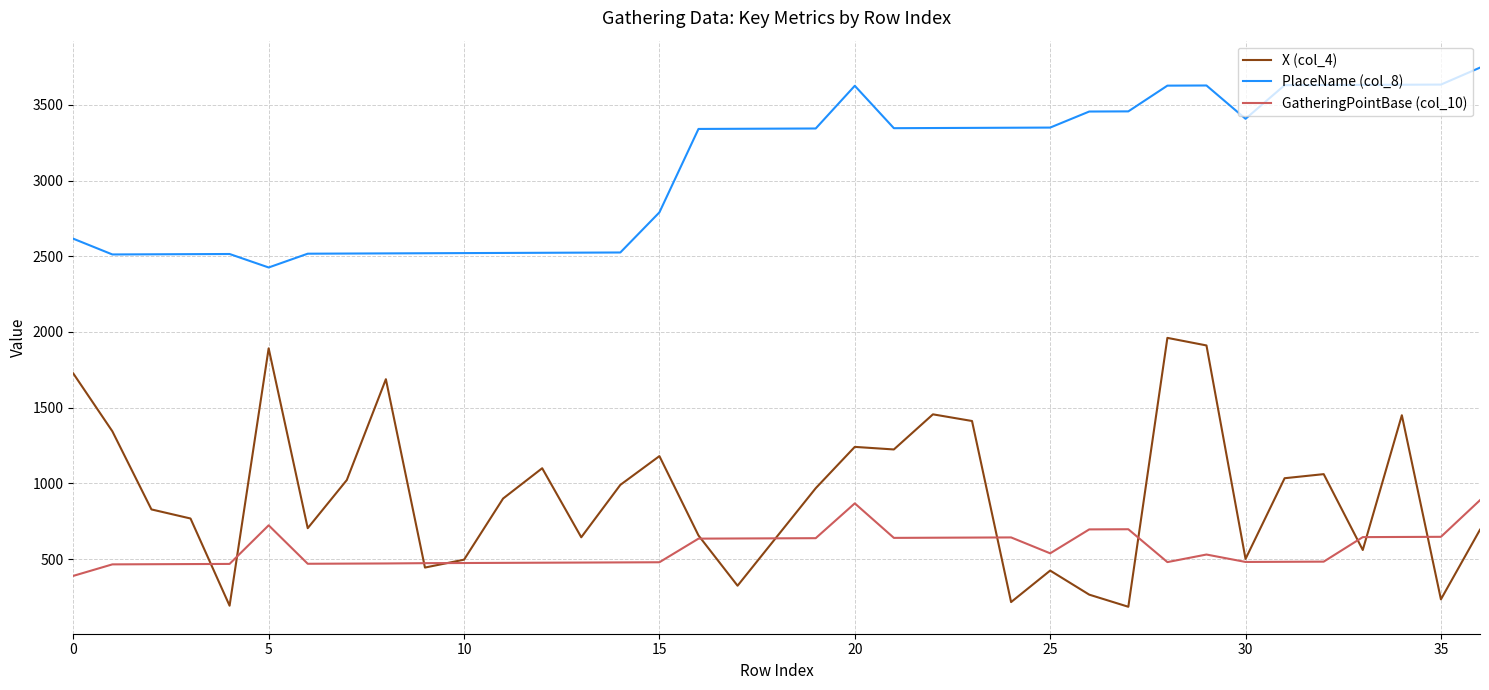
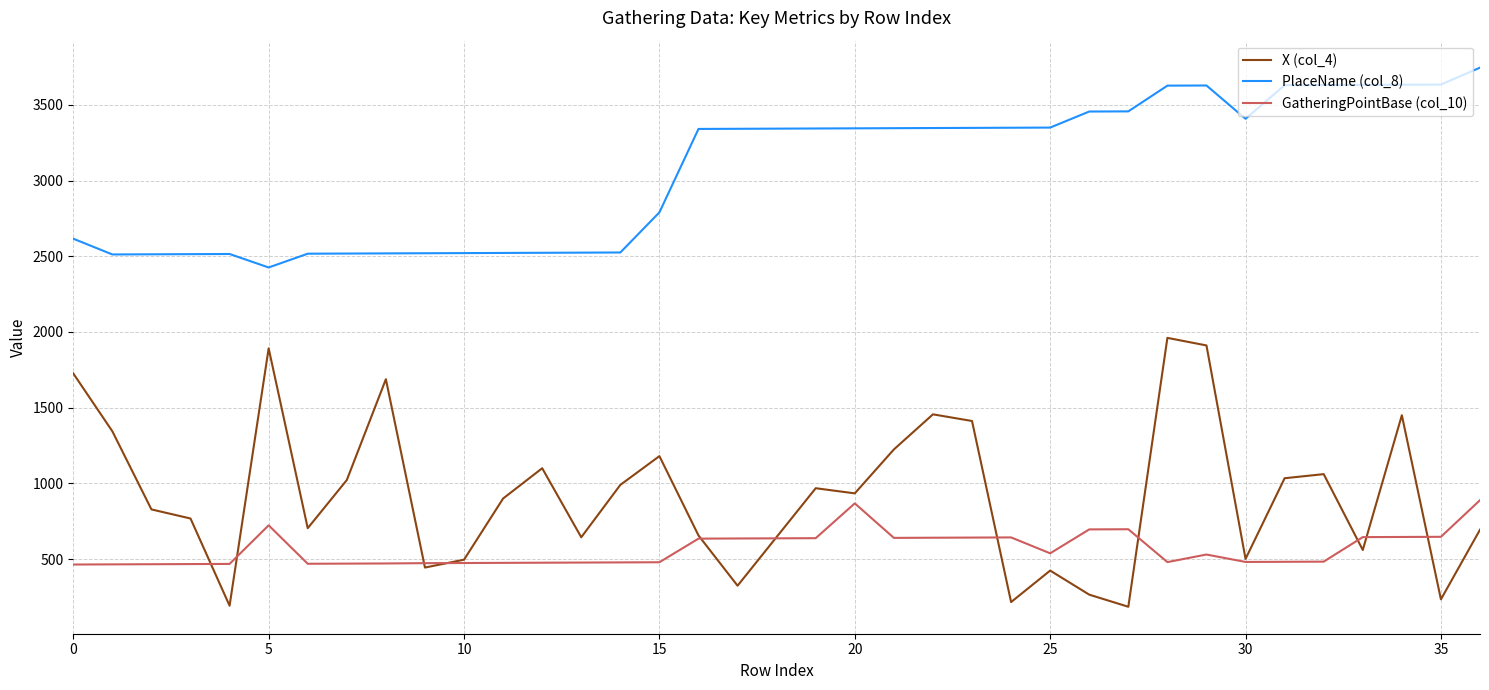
GatheringPointBase (col_10), 0: 390 -> 460
X (col_4), 20: 1240 -> 930
PlaceName (col_8), 20: 3630 -> 3350
